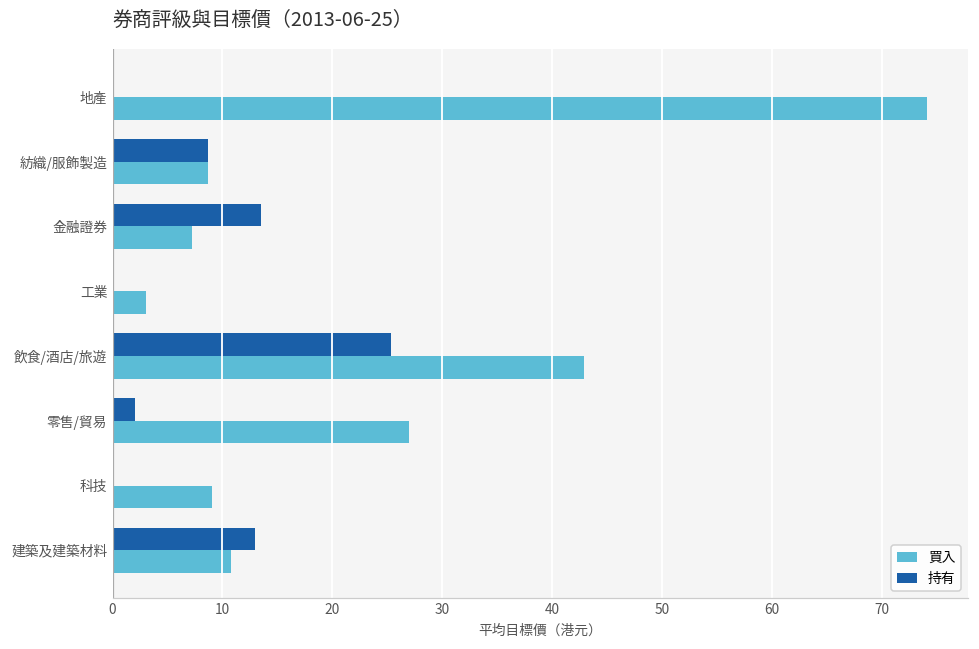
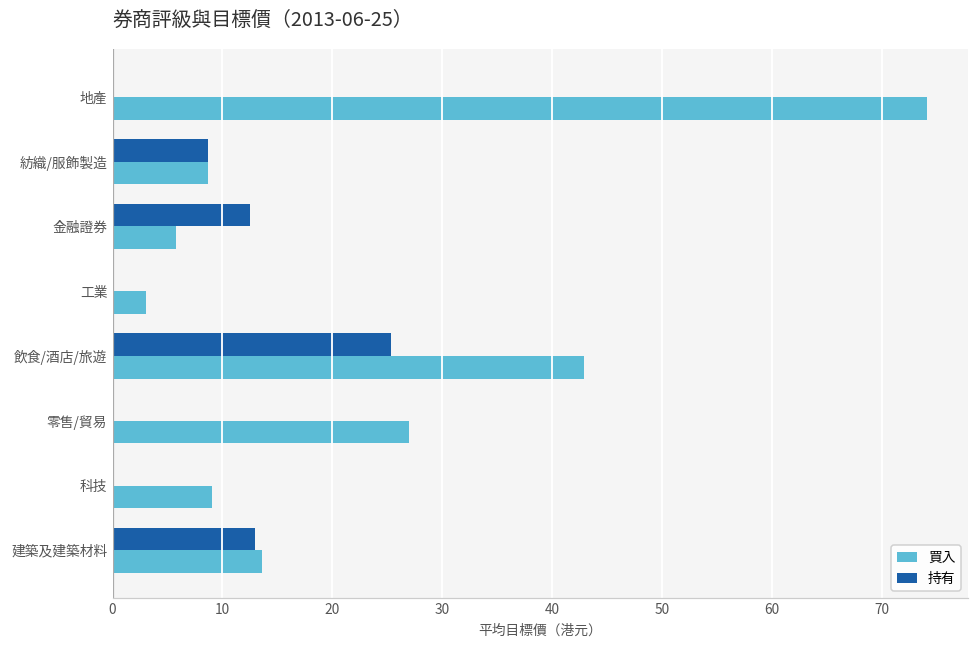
持有, 金融證券: 14 -> 12
買入, 金融證券: 7 -> 6
持有, 零售/貿易: 2 -> 0
買入, 建築及建築材料: 11 -> 14
